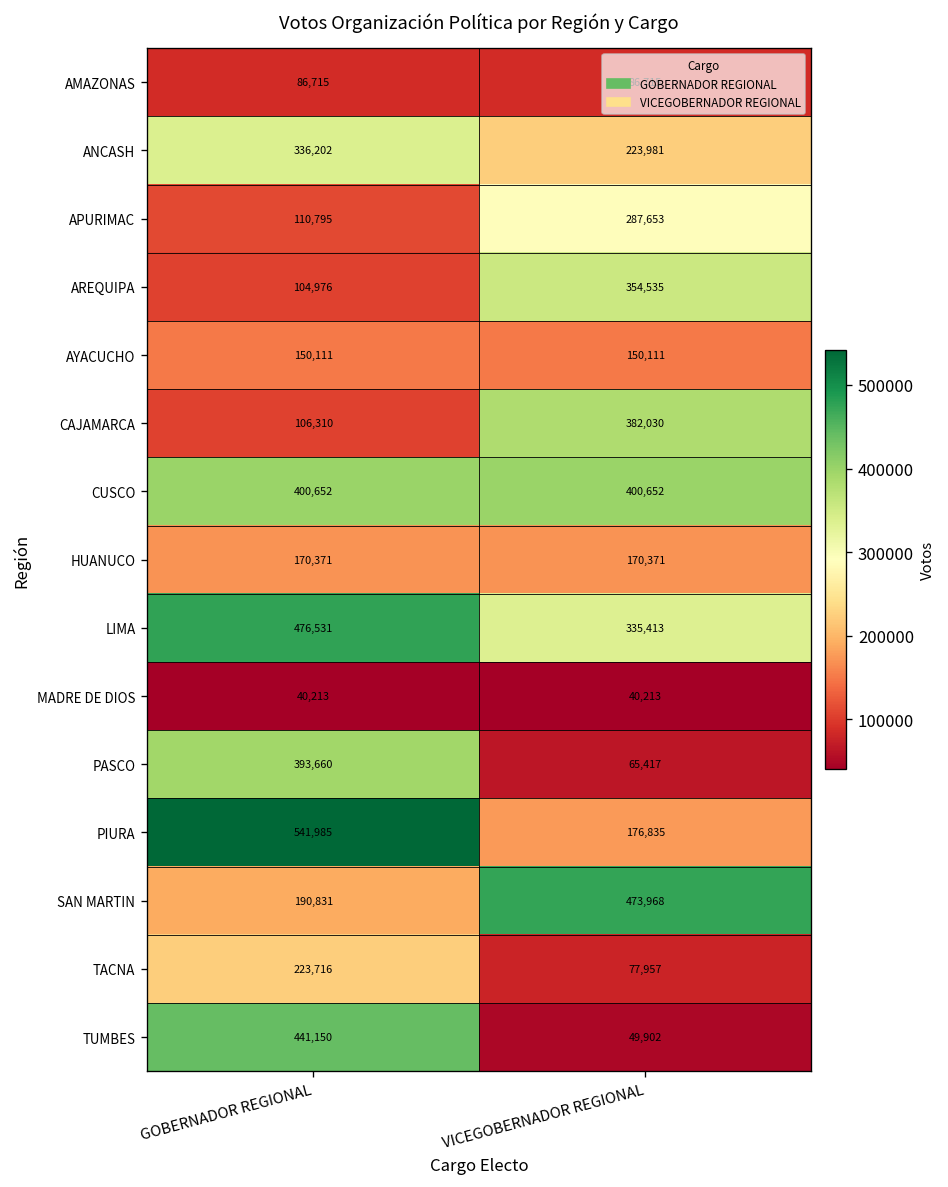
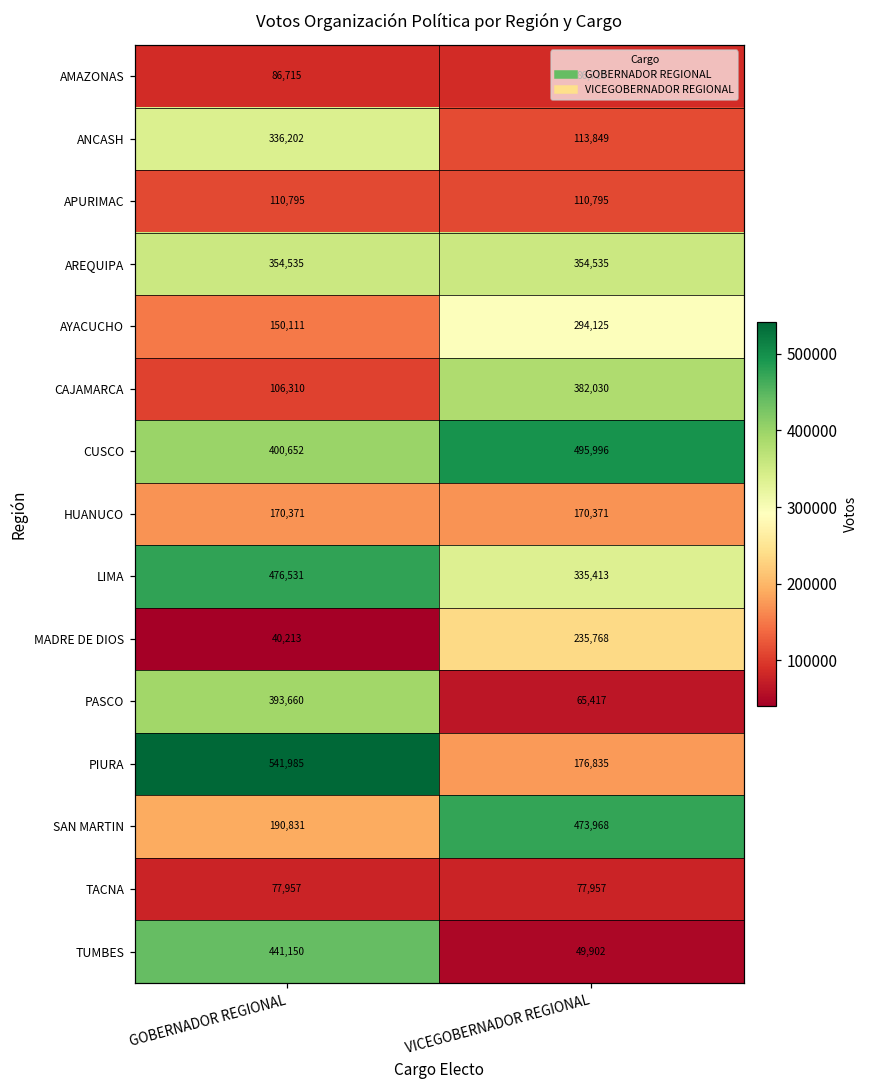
ANCASH, VICEGOBERNADOR REGIONAL: 223,981 -> 113,849
APURIMAC, VICEGOBERNADOR REGIONAL: 287,653 -> 110,795
AREQUIPA, GOBERNADOR REGIONAL: 104,976 -> 354,535
AYACUCHO, VICEGOBERNADOR REGIONAL: 150,111 -> 294,125
CUSCO, VICEGOBERNADOR REGIONAL: 400,652 -> 495,996
MADRE DE DIOS, VICEGOBERNADOR REGIONAL: 40,213 -> 235,768
TACNA, GOBERNADOR REGIONAL: 223,716 -> 77,957
